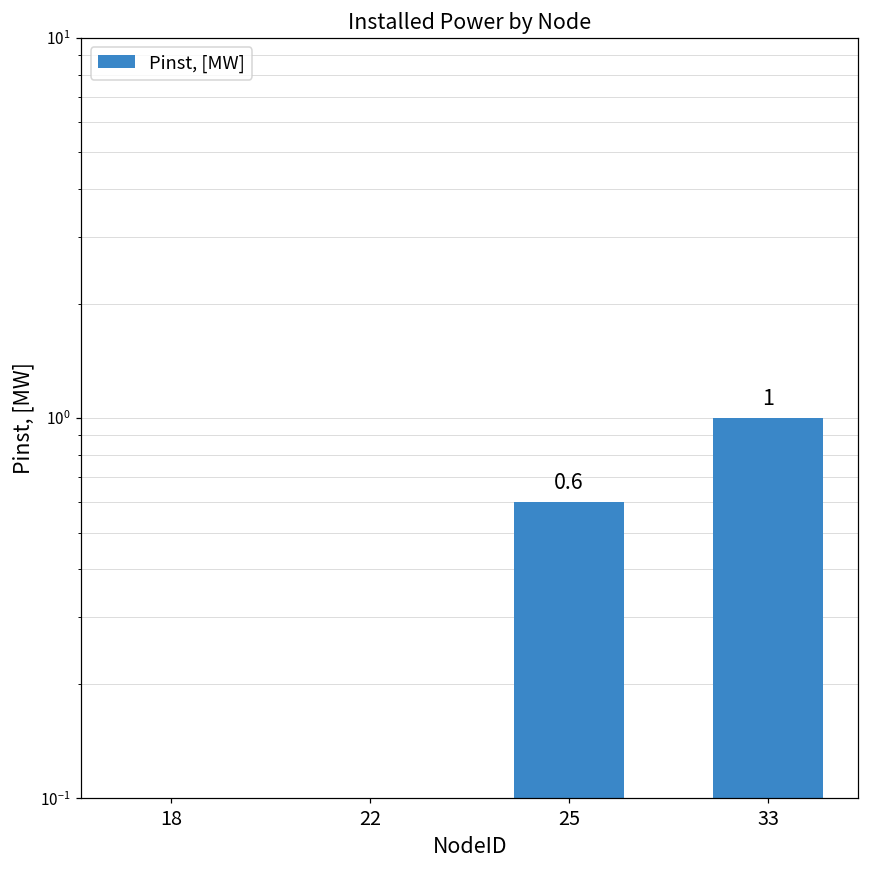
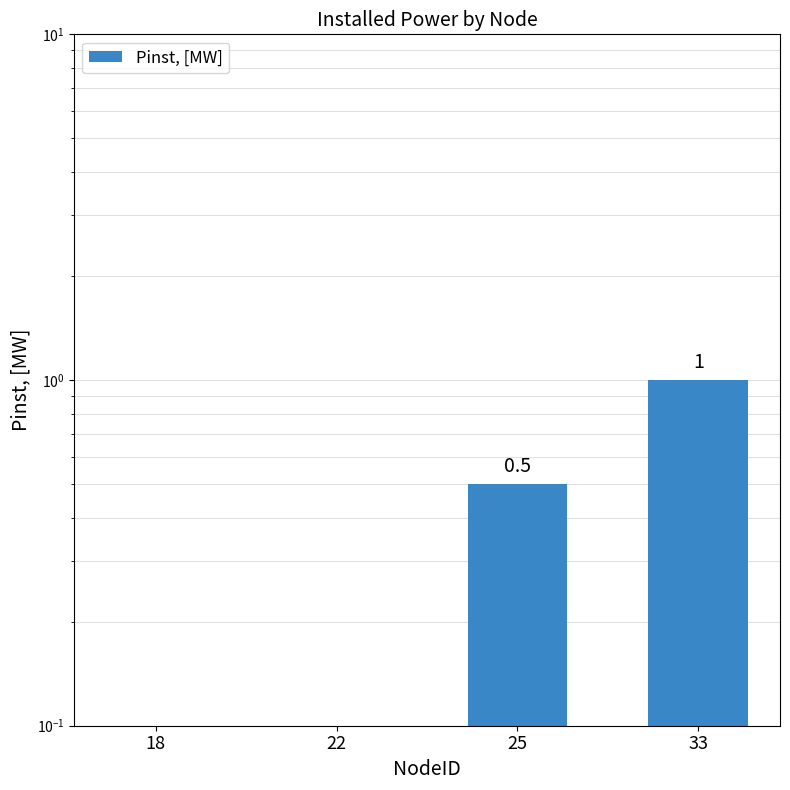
25: 0.6 -> 0.5
